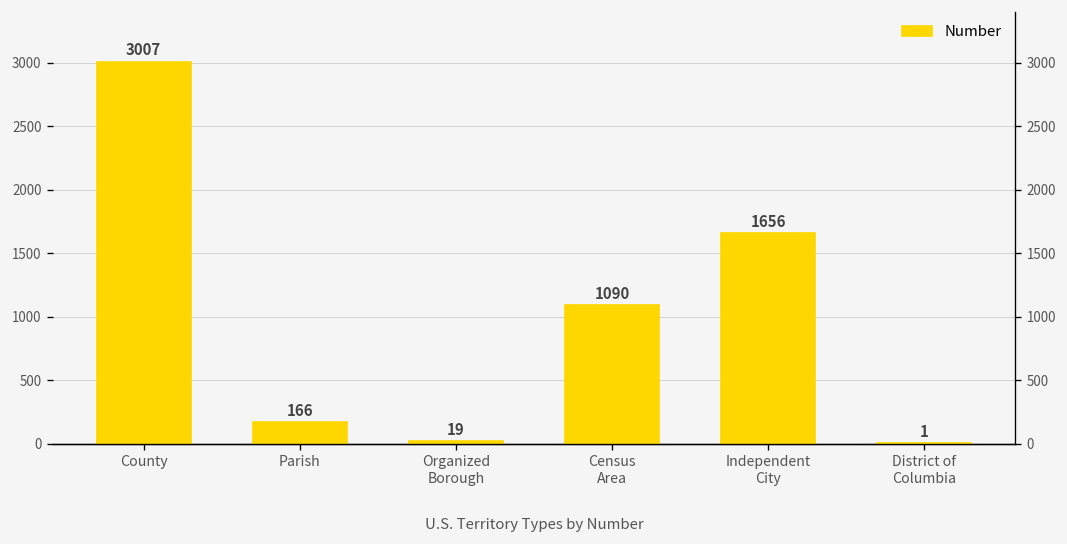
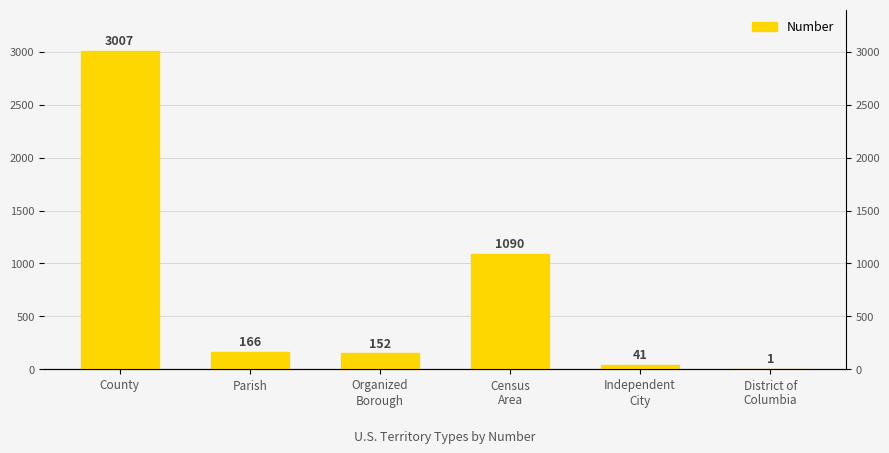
Organized Borough: 19 -> 152
Independent City: 1656 -> 41
